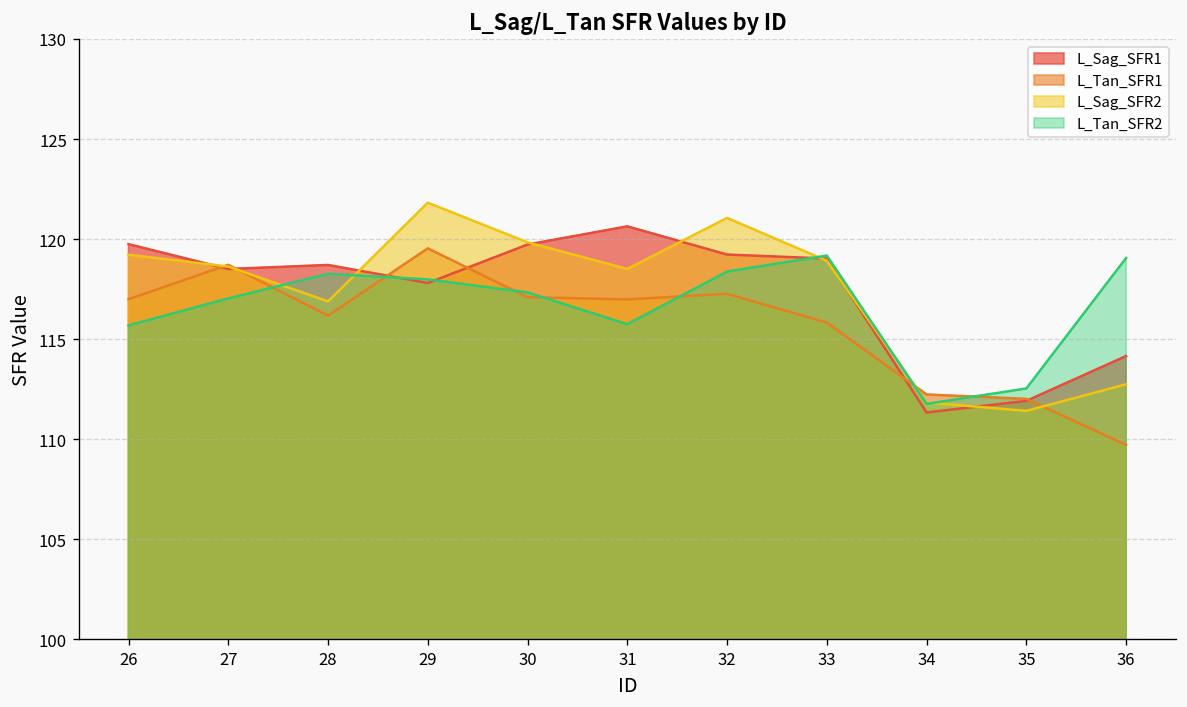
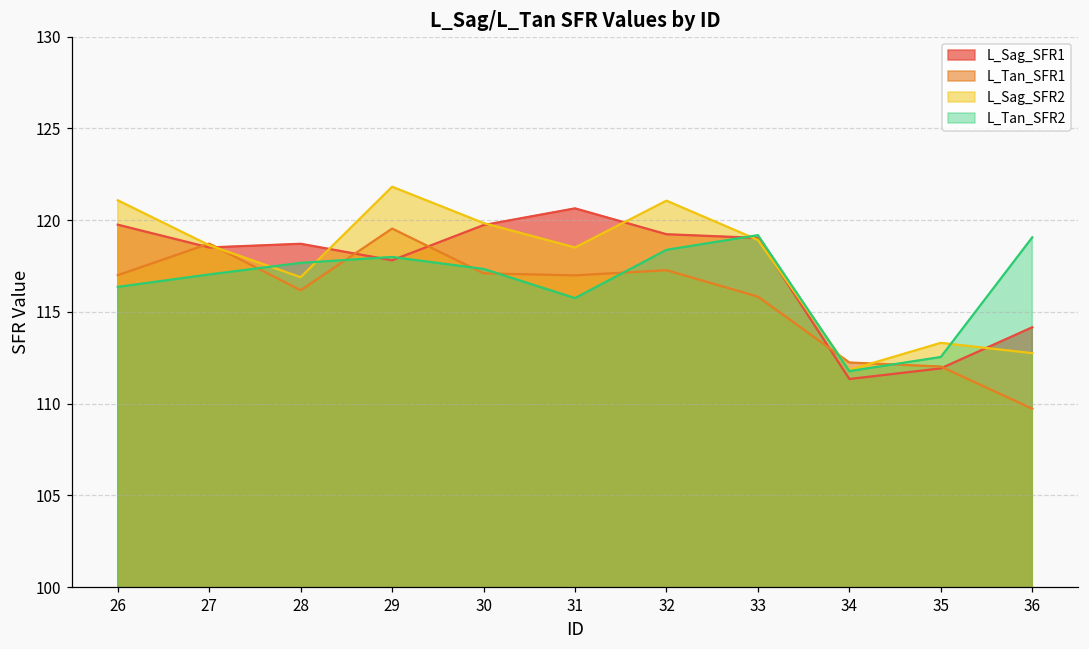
L_Sag_SFR2, 26: 119.2 -> 121.1
L_Tan_SFR2, 26: 115.7 -> 116.4
L_Tan_SFR2, 28: 118.3 -> 117.7
L_Sag_SFR2, 35: 111.4 -> 113.3
